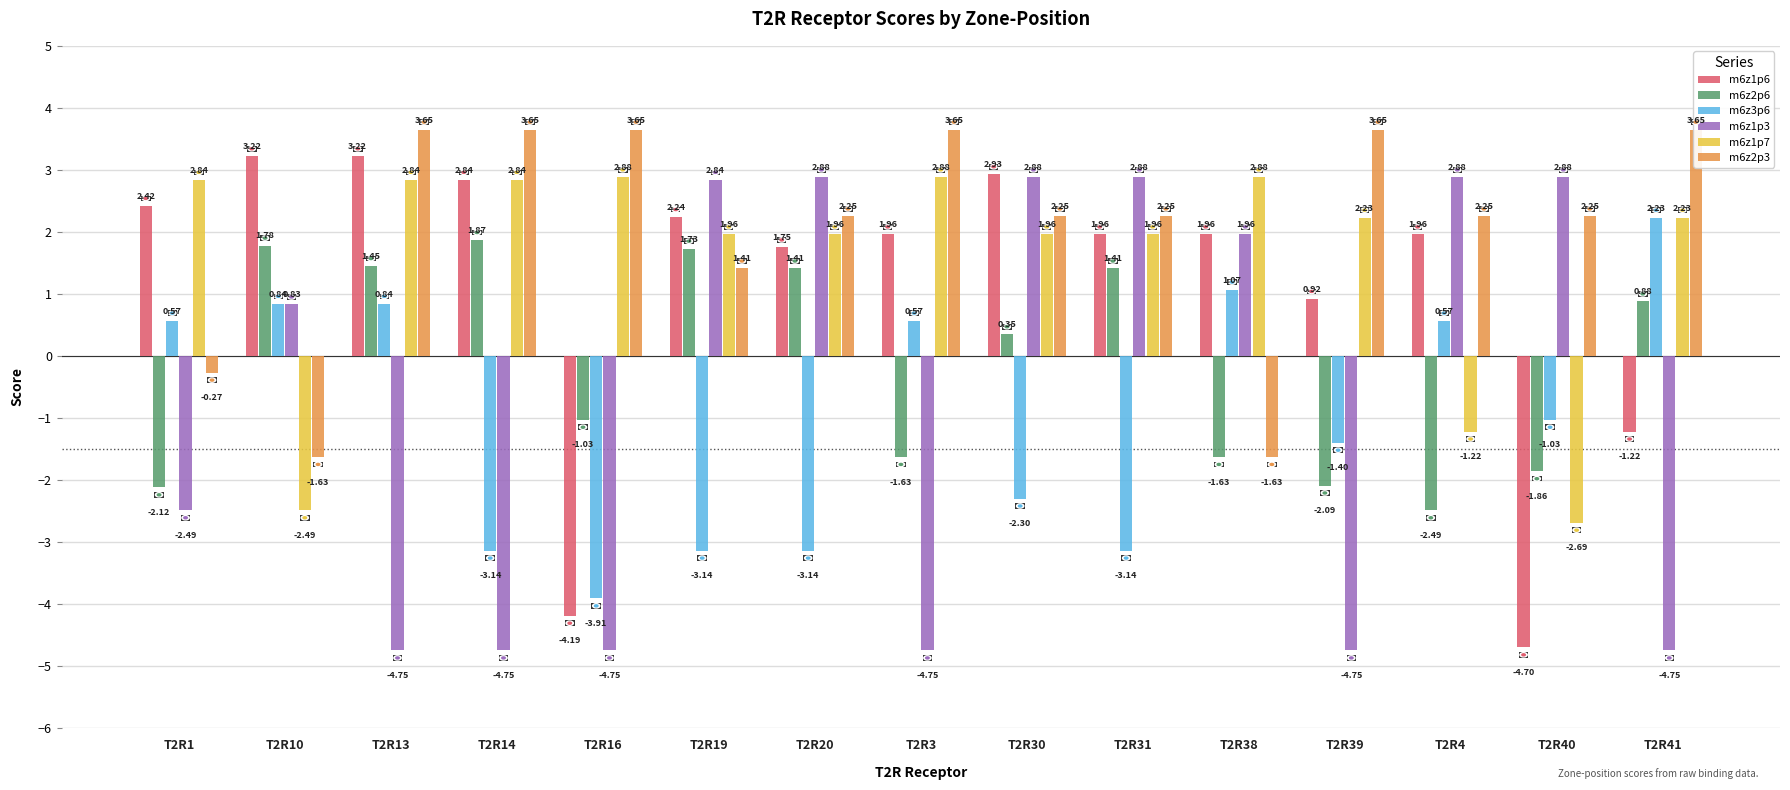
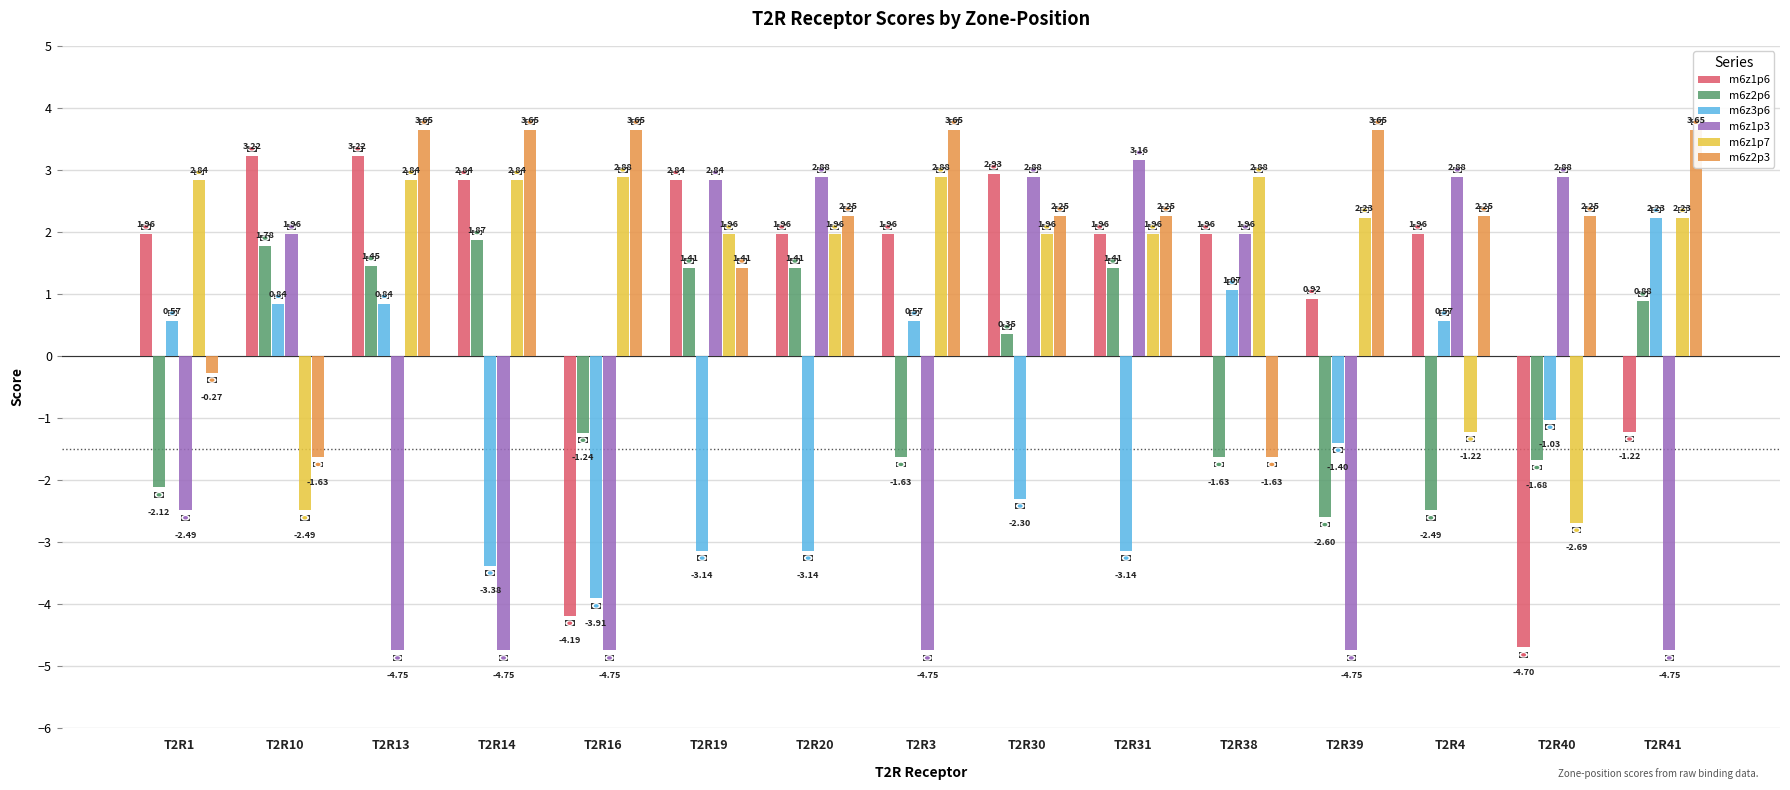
m6z1p6, T2R1: 2.42 -> 1.96
m6z1p3, T2R10: 0.83 -> 1.96
m6z3p6, T2R14: -3.14 -> -3.38
m6z2p6, T2R16: -1.03 -> -1.24
m6z1p6, T2R19: 2.24 -> 2.84
m6z2p6, T2R19: 1.73 -> 1.41
m6z1p6, T2R20: 1.75 -> 1.96
m6z1p3, T2R31: 2.88 -> 3.16
m6z2p6, T2R39: -2.09 -> -2.60
m6z2p6, T2R40: -1.86 -> -1.68
